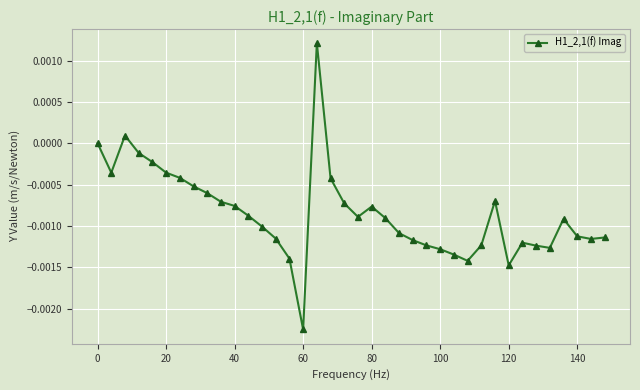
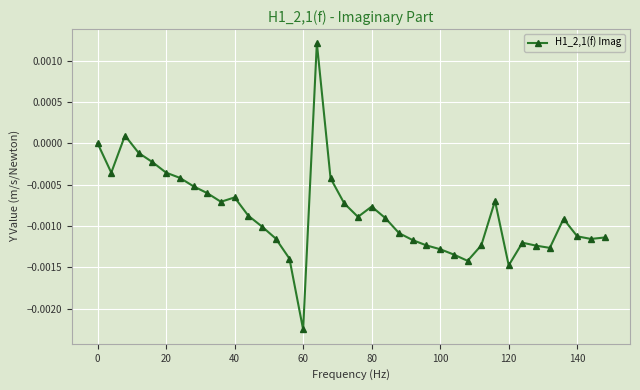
40: -0.0008 -> -0.0007
